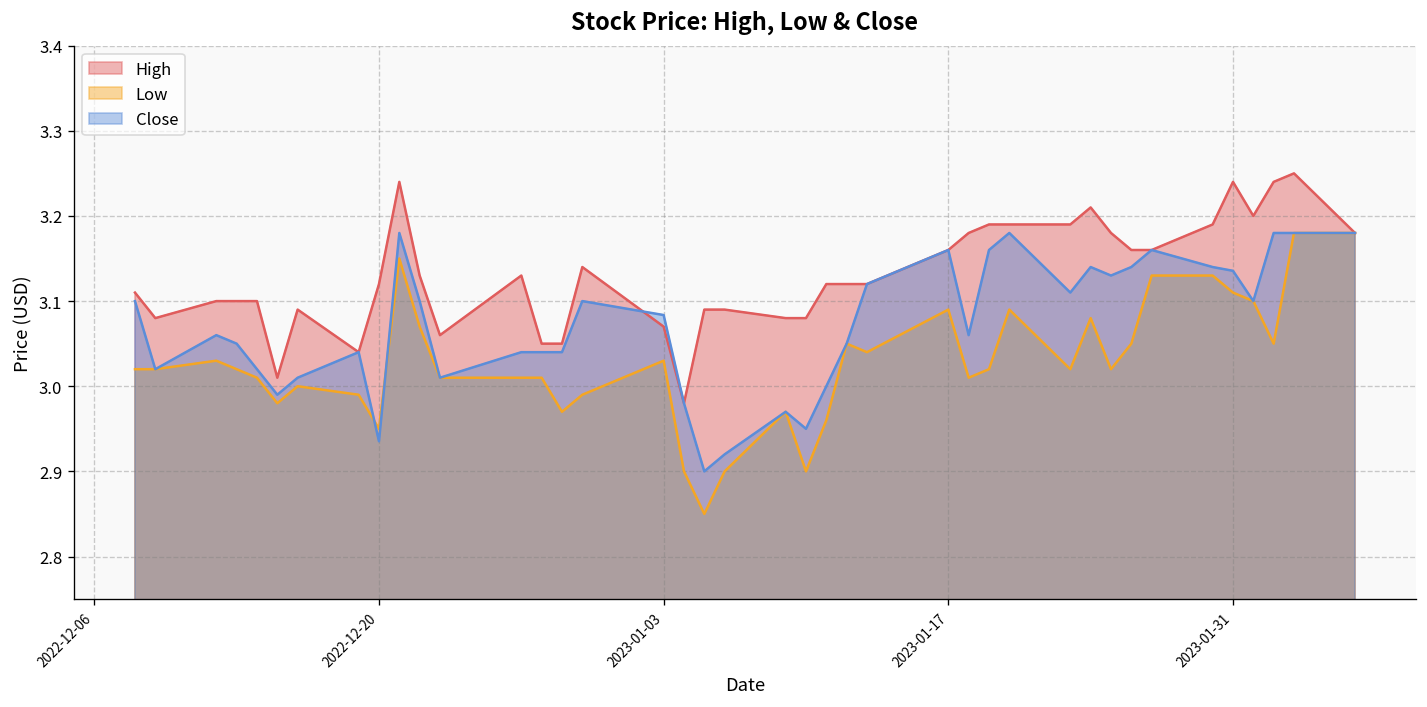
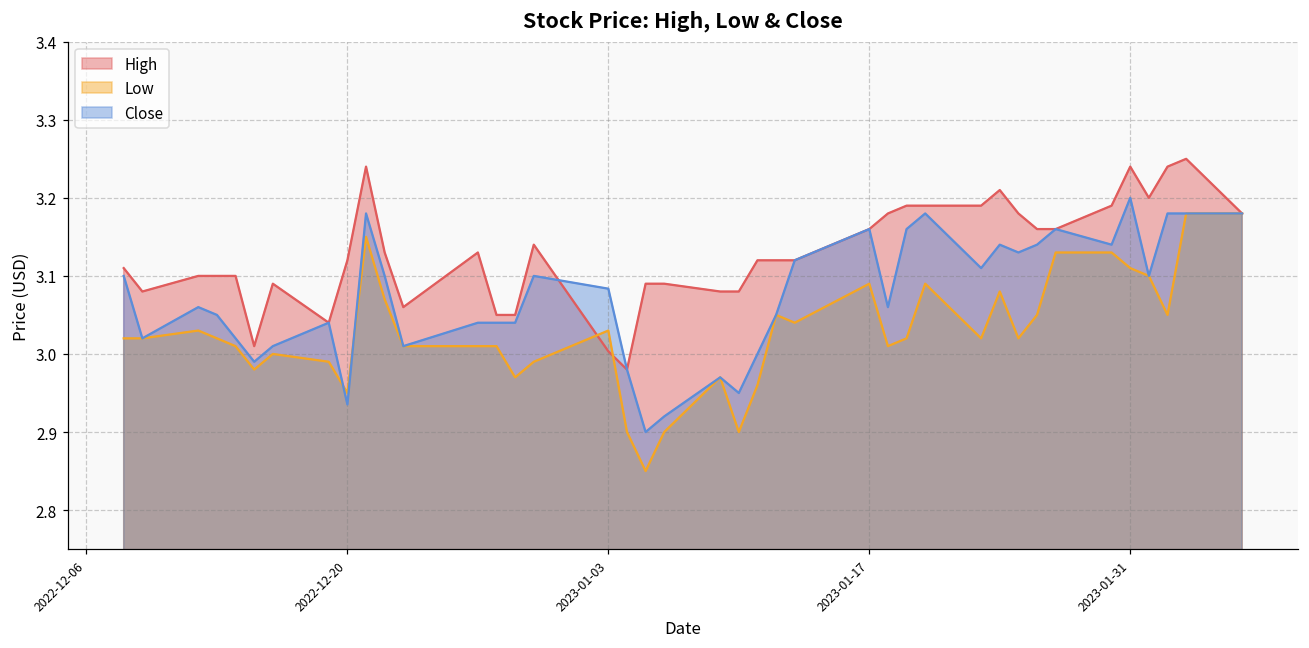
High, 2023-01-03: 3.07 -> 3.00
Close, 2023-01-31: 3.14 -> 3.20
